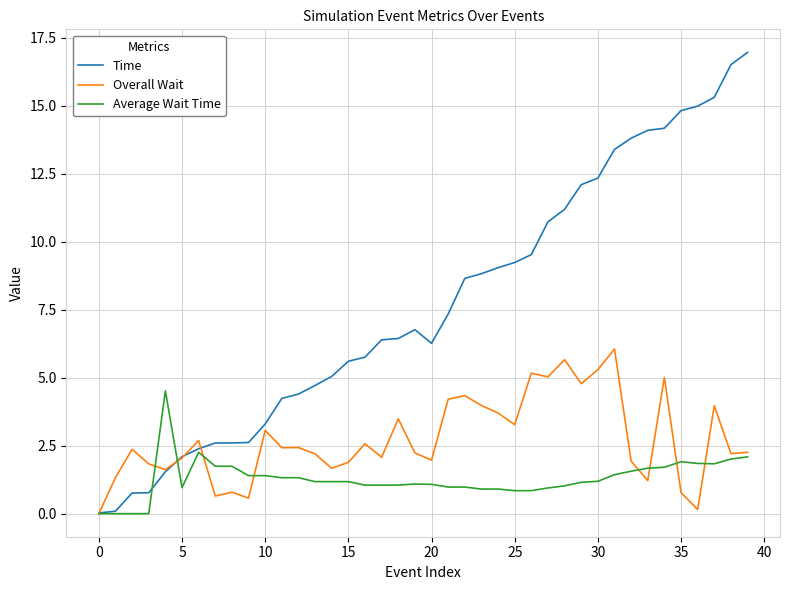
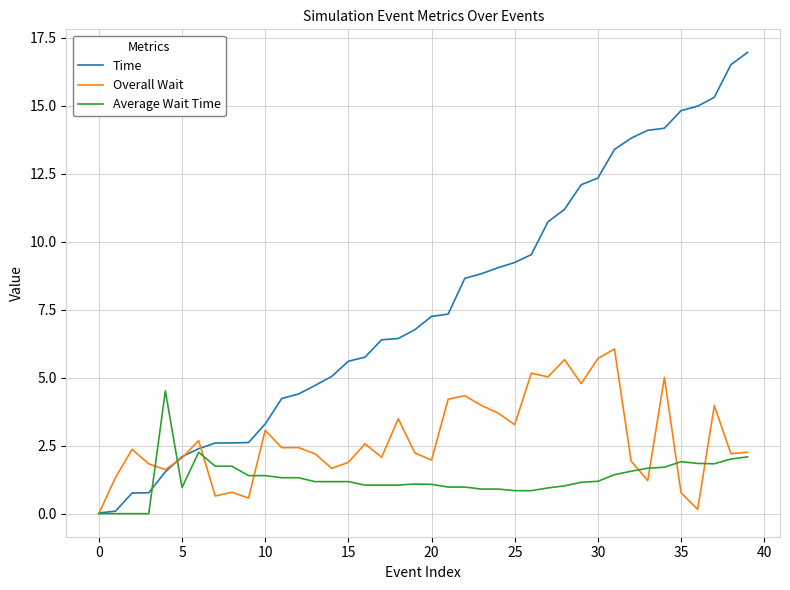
Time, 20: 6.3 -> 7.3
Overall Wait, 30: 5.3 -> 5.7
